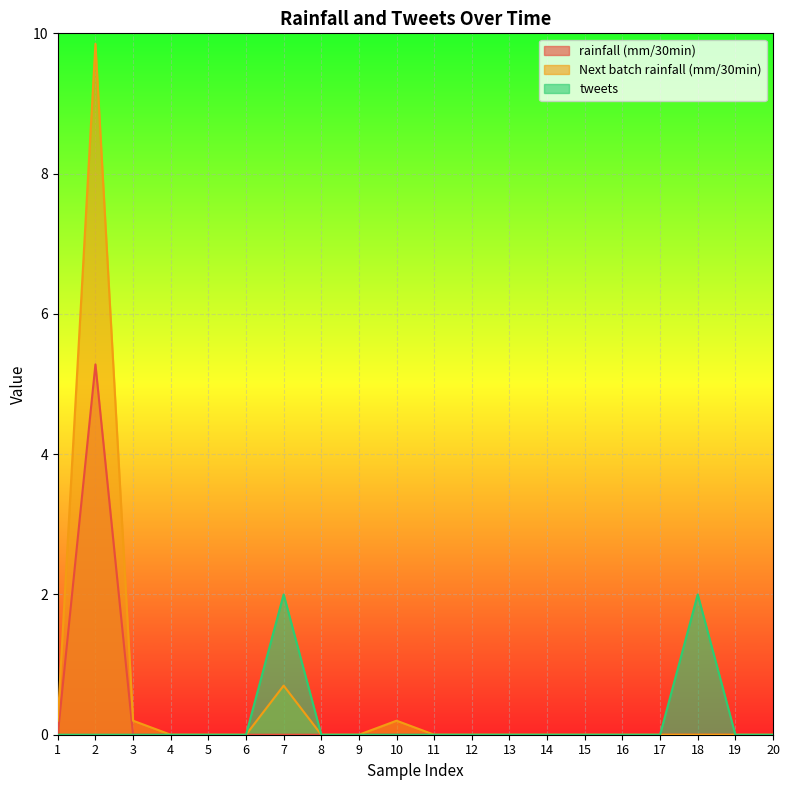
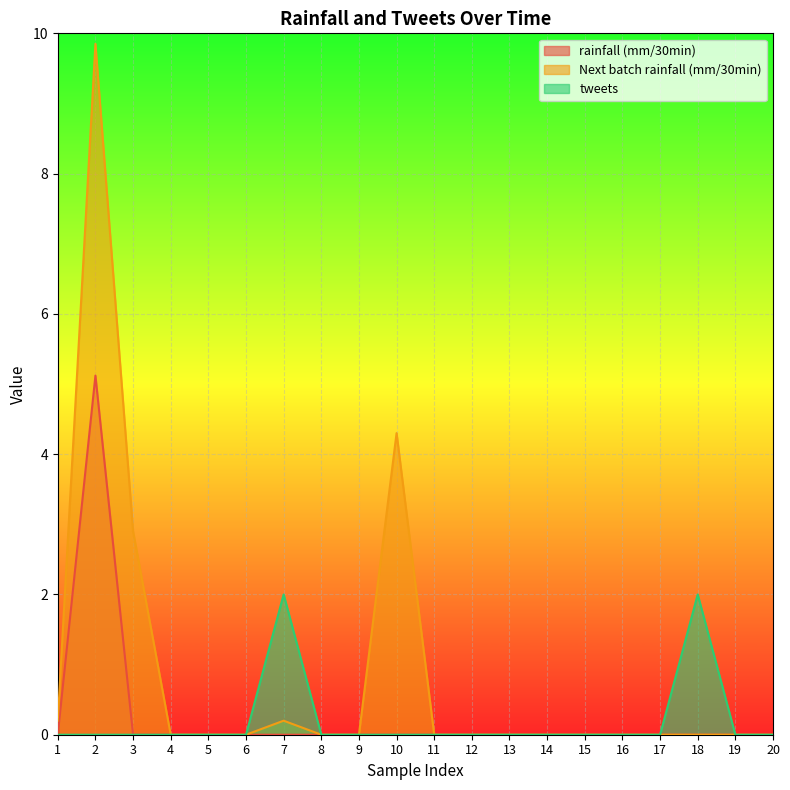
rainfall (mm/30min), 2: 5.3 -> 5.1
Next batch rainfall (mm/30min), 3: 0.2 -> 2.9
Next batch rainfall (mm/30min), 7: 0.7 -> 0.2
Next batch rainfall (mm/30min), 10: 0.2 -> 4.3
